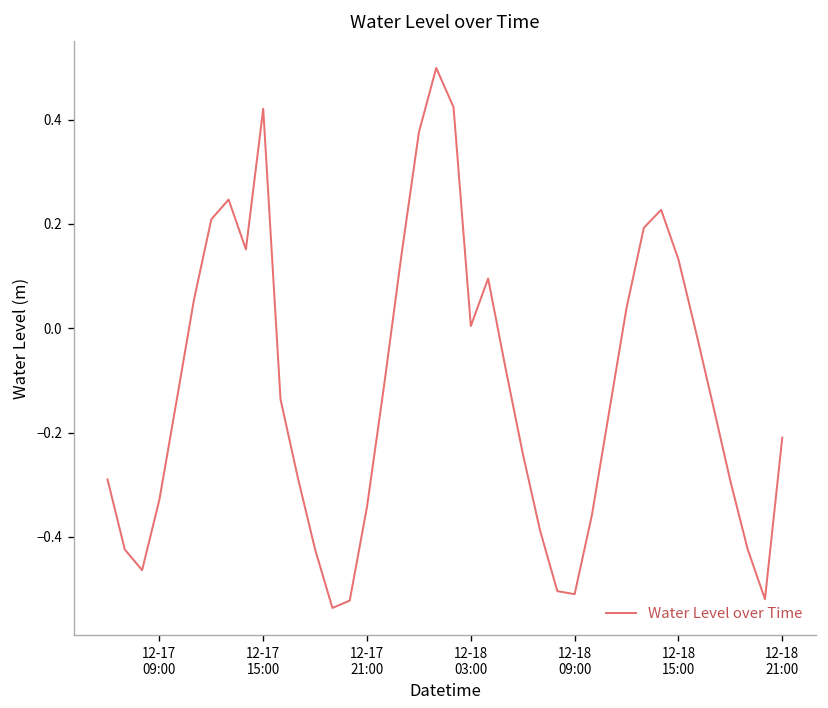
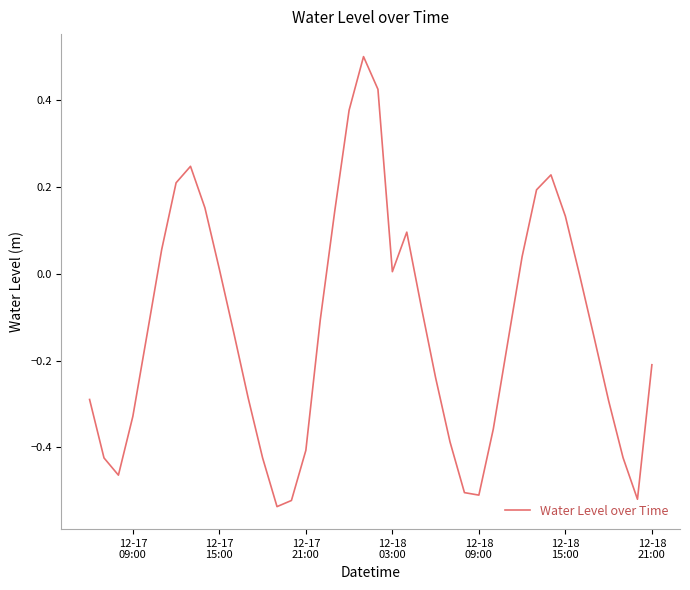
12-17 15:00: 0.42 -> 0.01
12-17 21:00: -0.34 -> -0.41
